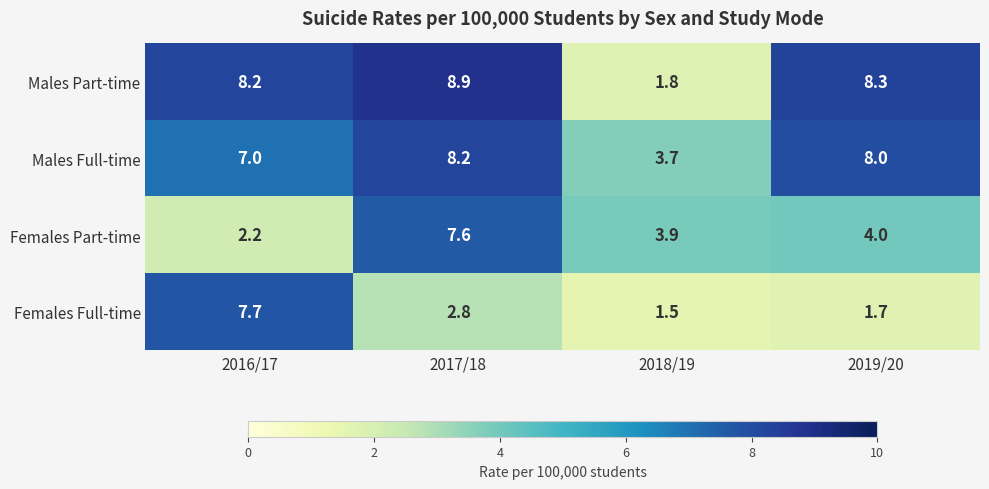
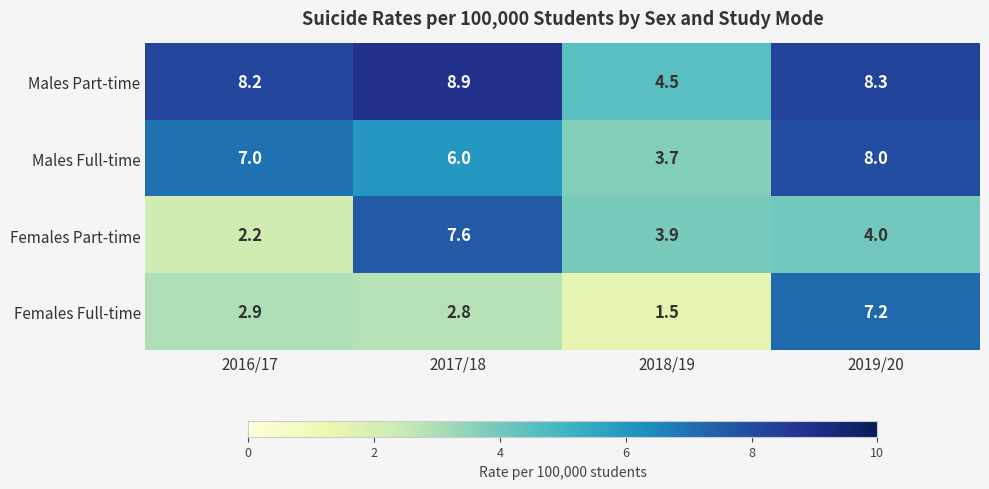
Males Part-time, 2018/19: 1.8 -> 4.5
Males Full-time, 2017/18: 8.2 -> 6.0
Females Full-time, 2016/17: 7.7 -> 2.9
Females Full-time, 2019/20: 1.7 -> 7.2
